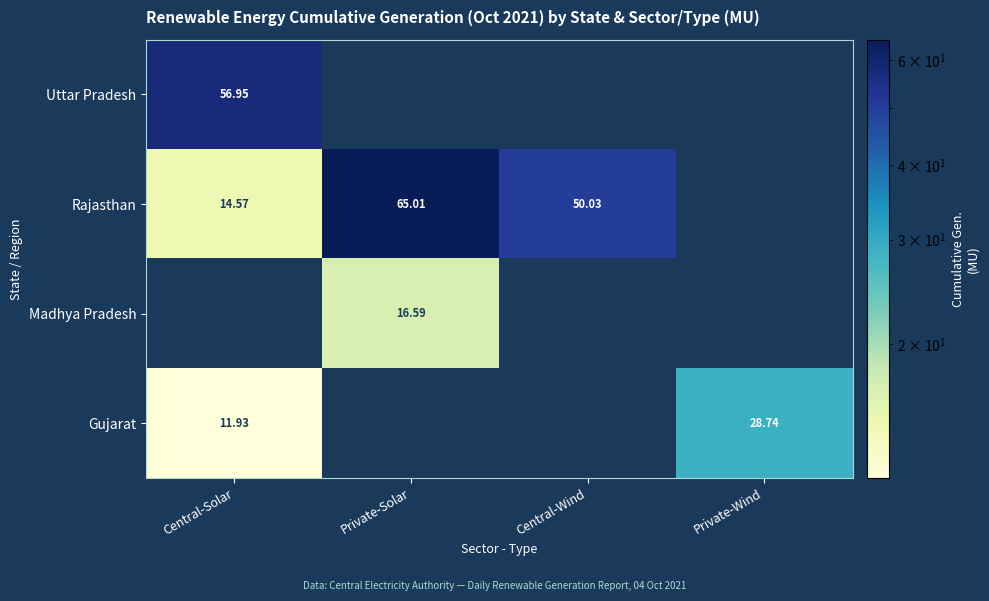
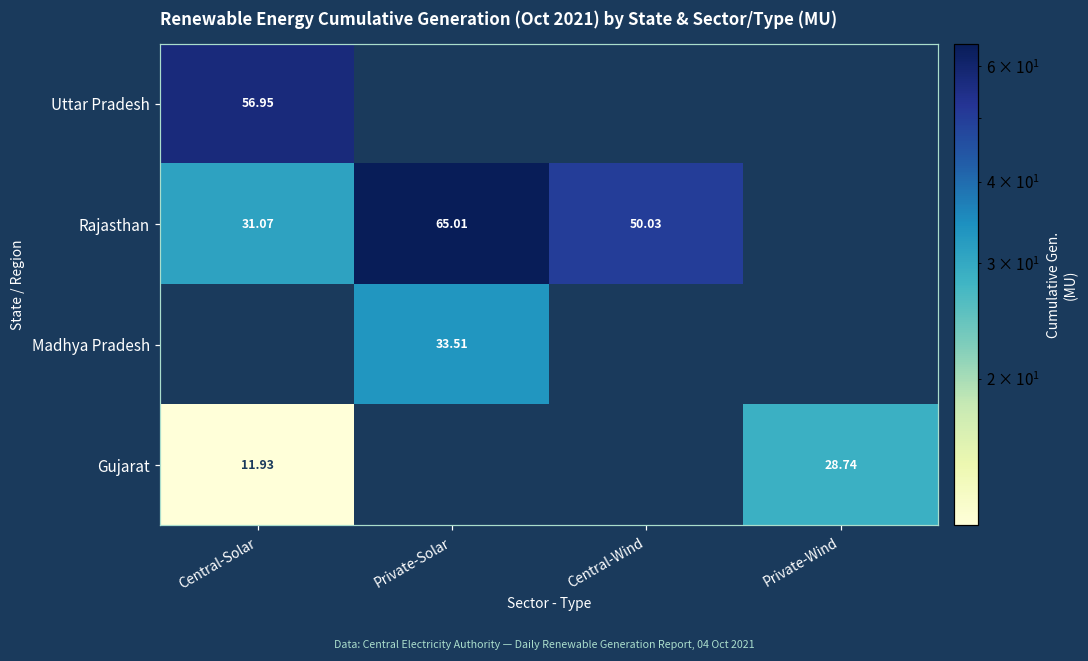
Rajasthan, Central-Solar: 14.57 -> 31.07
Madhya Pradesh, Private-Solar: 16.59 -> 33.51
